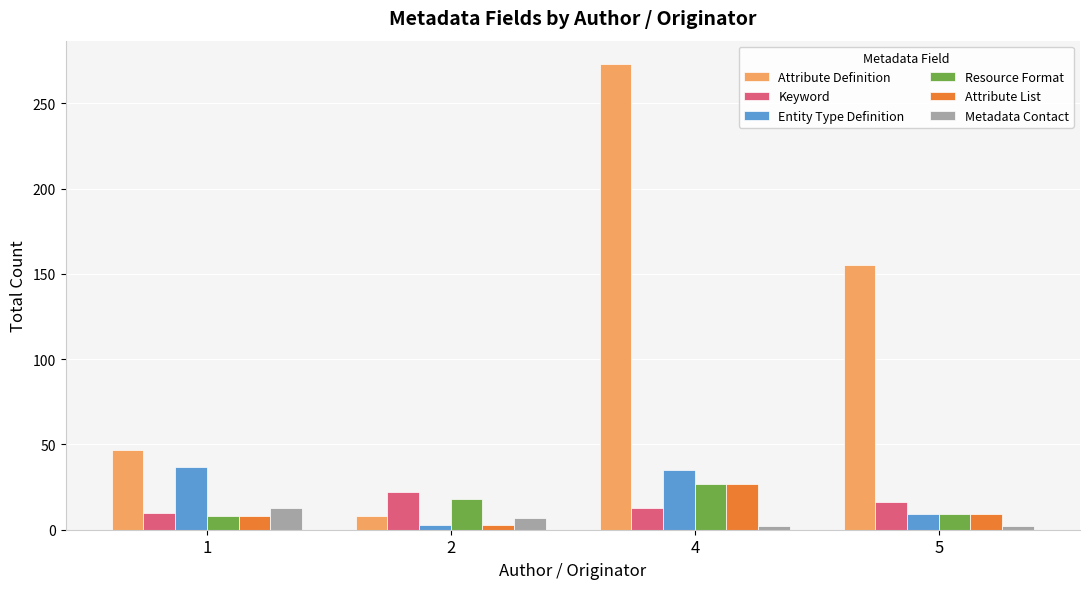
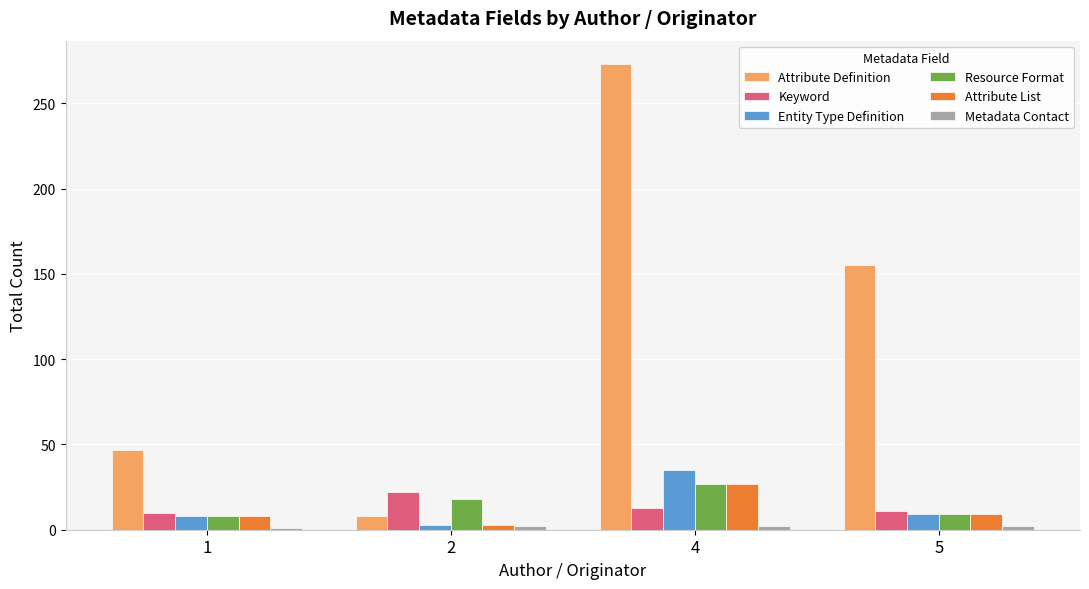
Entity Type Definition, 1: 37 -> 8
Metadata Contact, 1: 13 -> 1
Metadata Contact, 2: 7 -> 2
Keyword, 5: 16 -> 11
